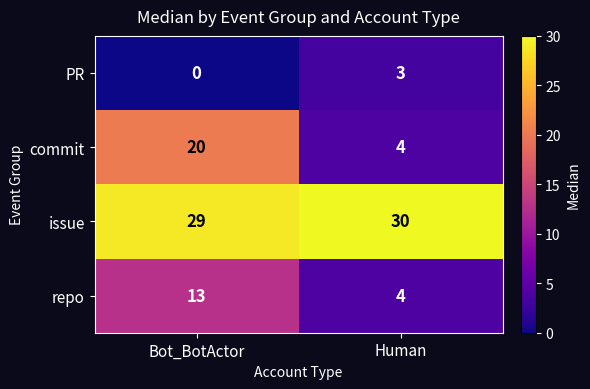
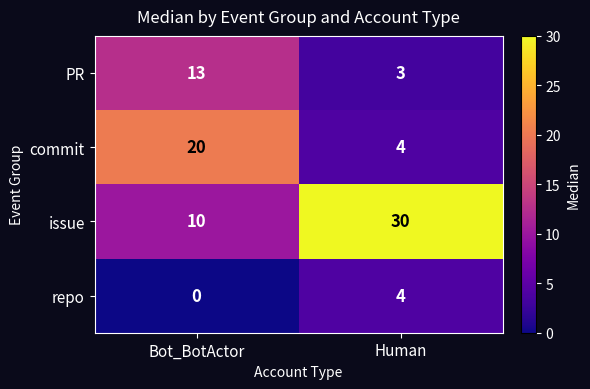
PR, Bot_BotActor: 0 -> 13
issue, Bot_BotActor: 29 -> 10
repo, Bot_BotActor: 13 -> 0
